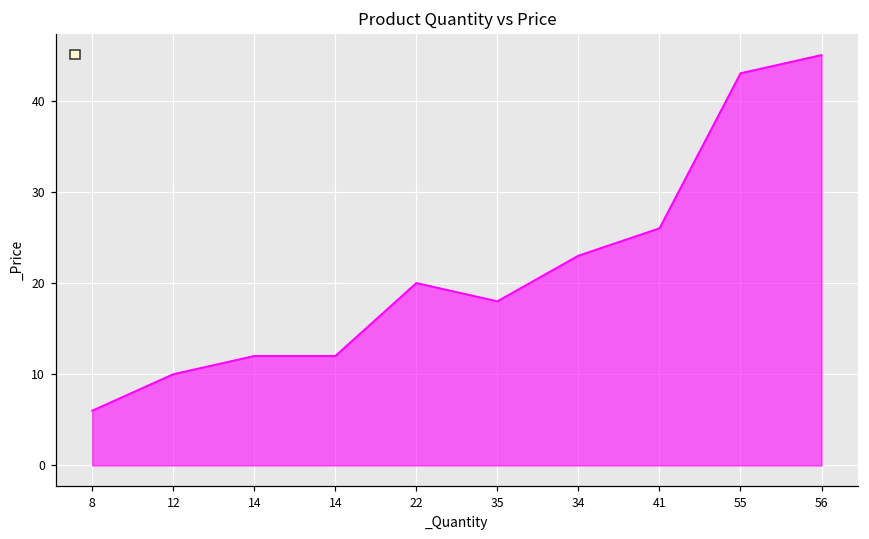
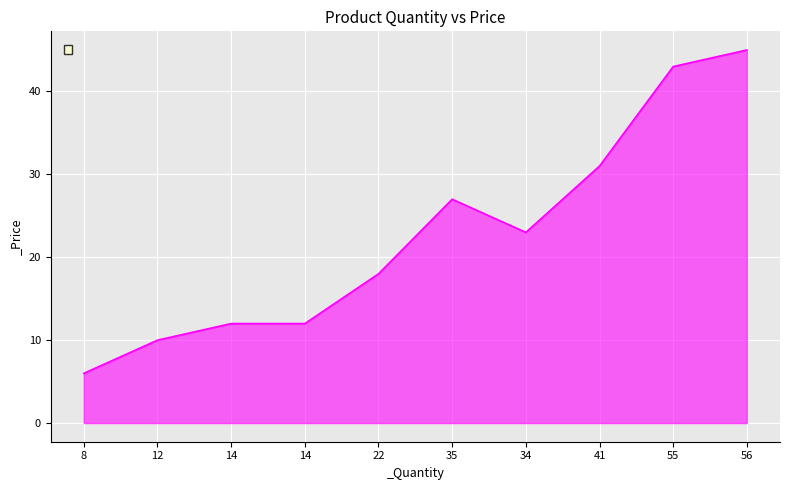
22: 20 -> 18
35: 18 -> 27
41: 26 -> 31
